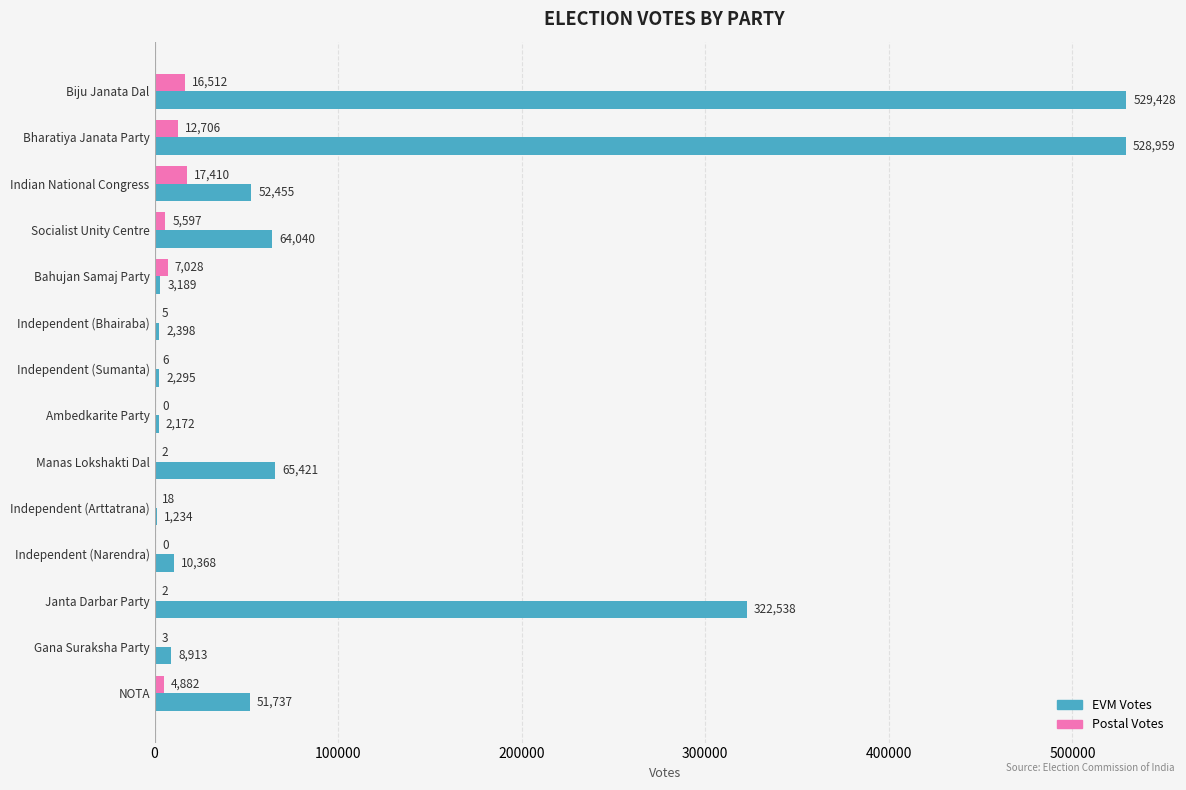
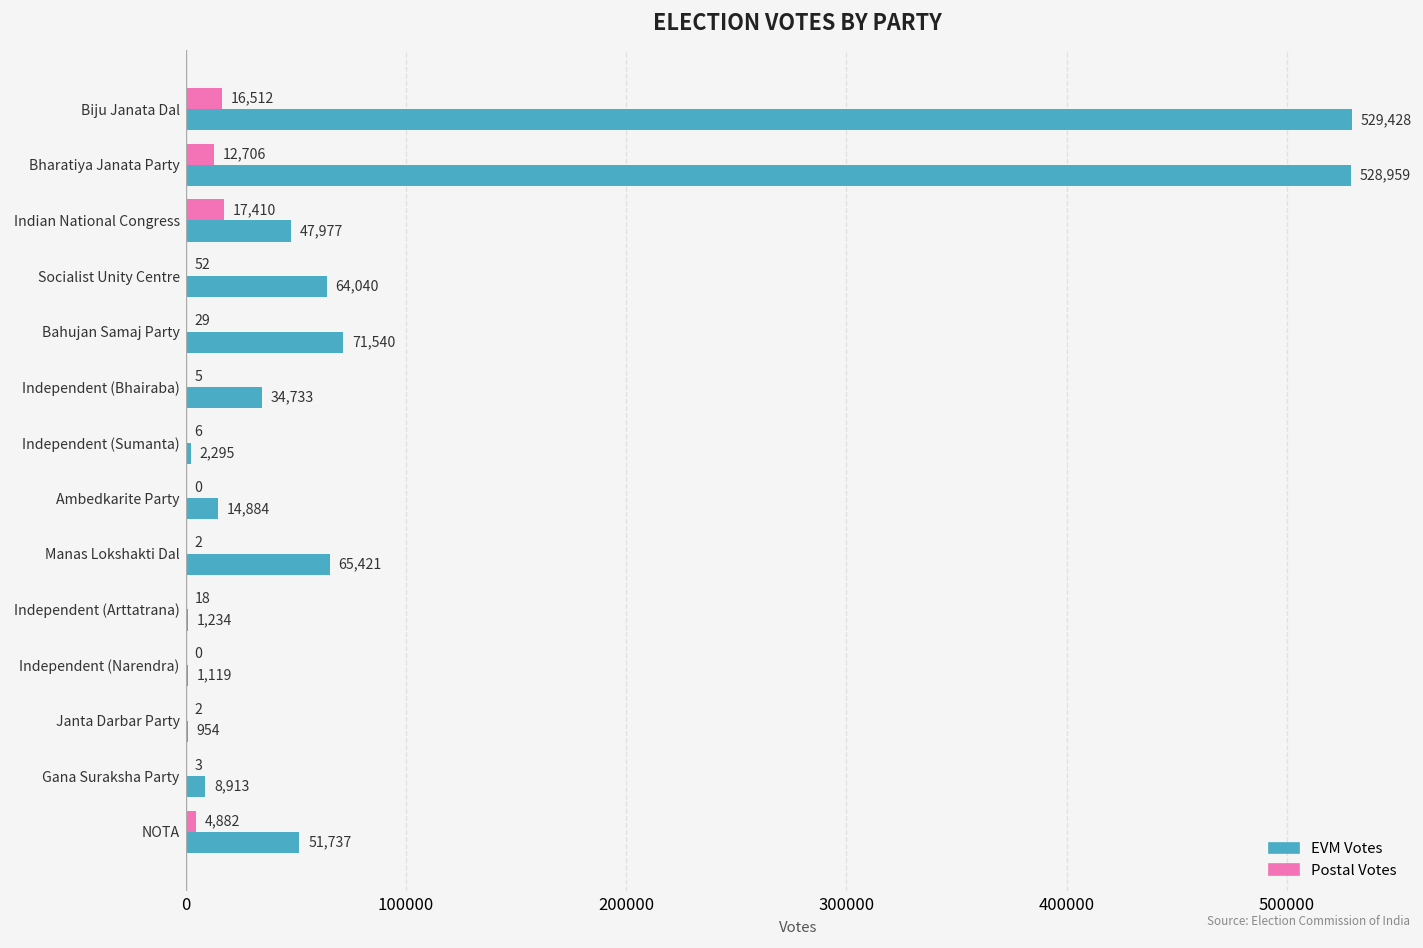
EVM Votes, Indian National Congress: 52,455 -> 47,977
Postal Votes, Socialist Unity Centre: 5,597 -> 52
Postal Votes, Bahujan Samaj Party: 7,028 -> 29
EVM Votes, Bahujan Samaj Party: 3,189 -> 71,540
EVM Votes, Independent (Bhairaba): 2,398 -> 34,733
EVM Votes, Ambedkarite Party: 2,172 -> 14,884
EVM Votes, Independent (Narendra): 10,368 -> 1,119
EVM Votes, Janta Darbar Party: 322,538 -> 954
